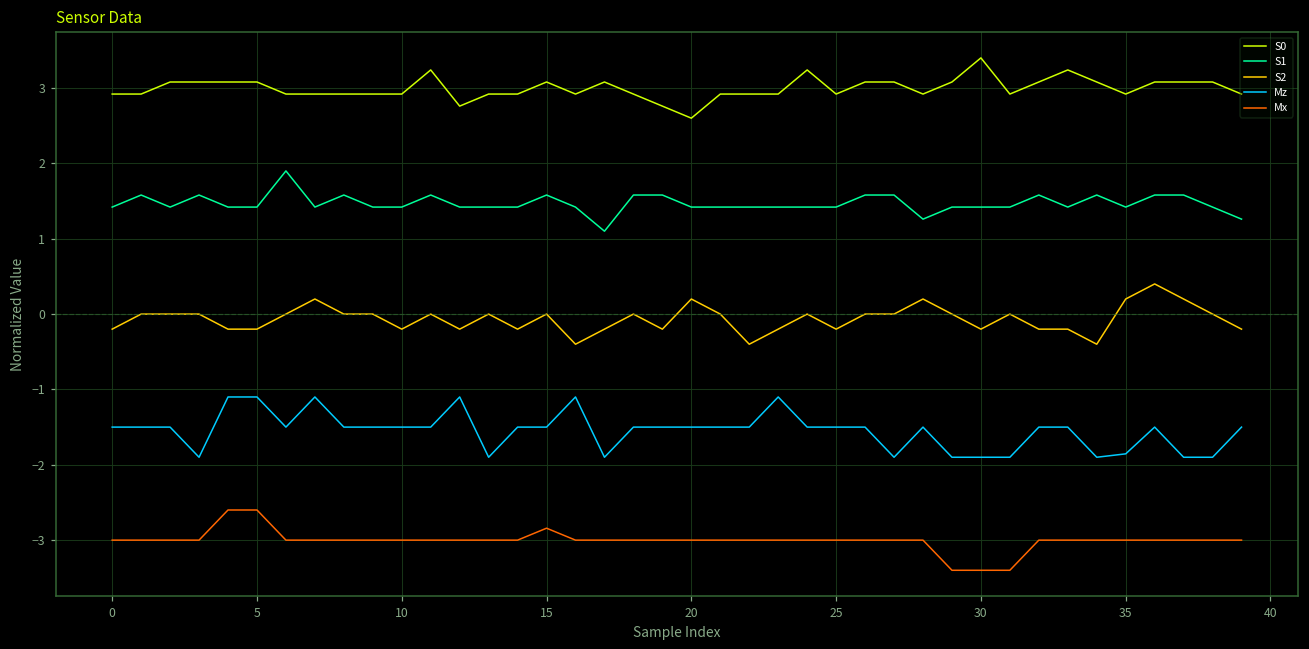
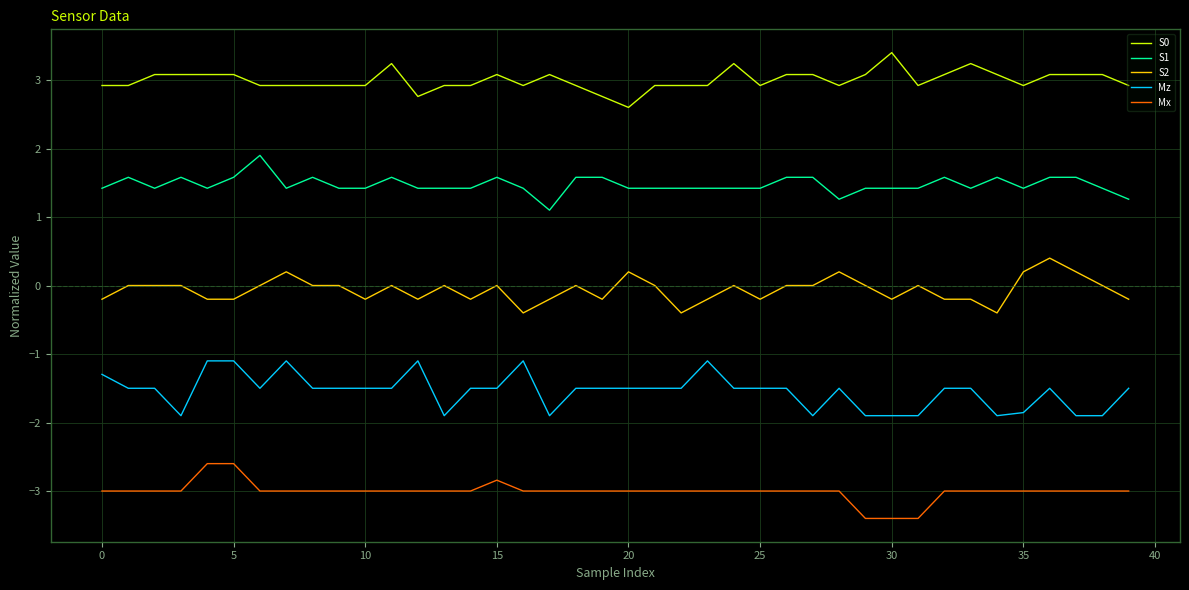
Mz, 0: -1.5 -> -1.3
S1, 5: 1.4 -> 1.6
